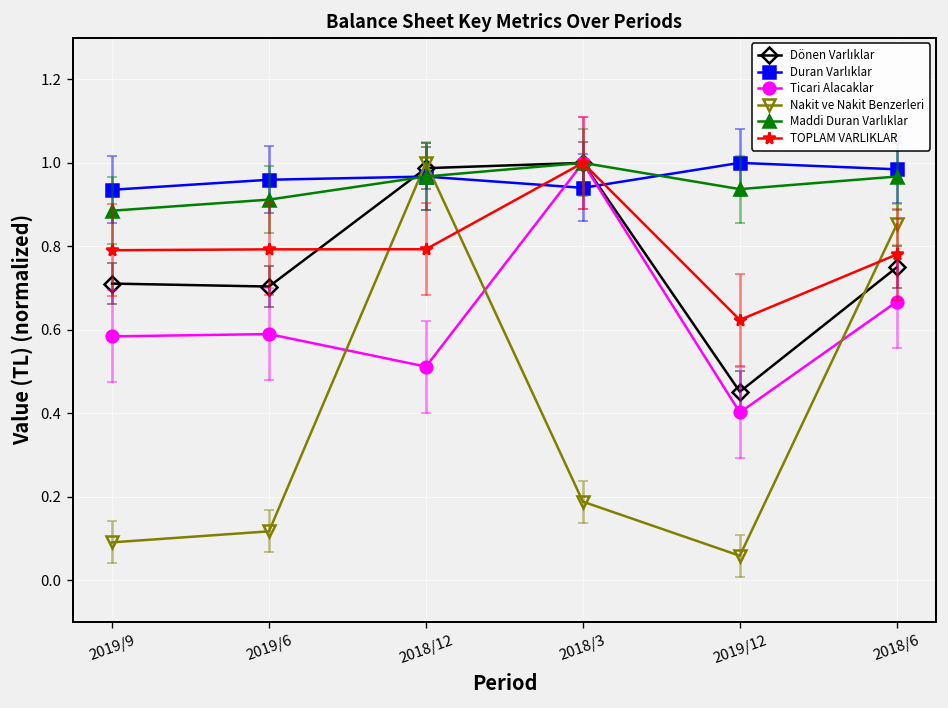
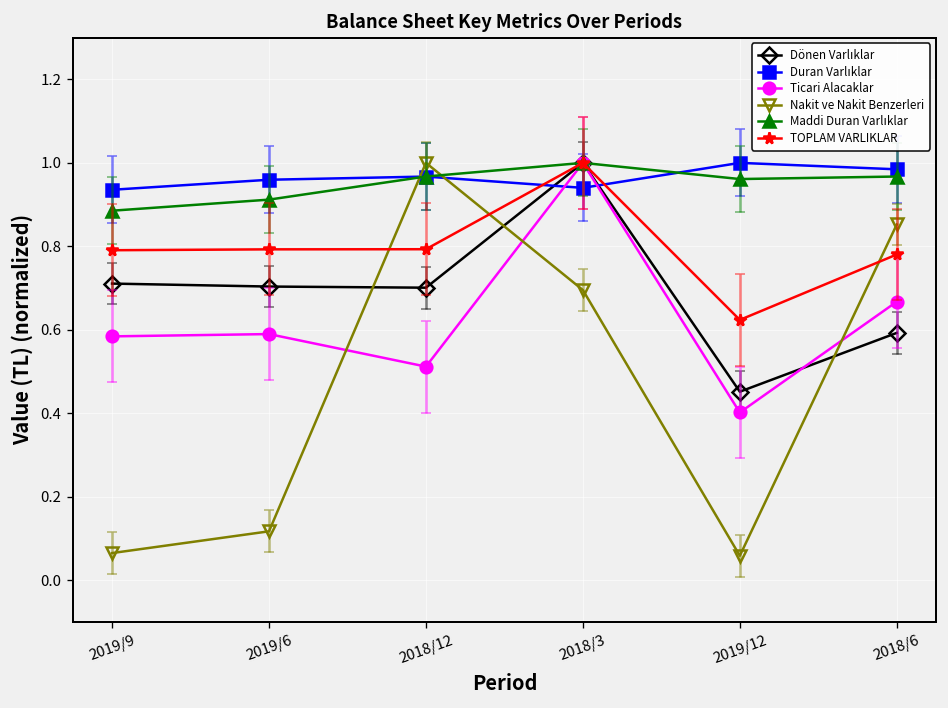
Nakit ve Nakit Benzerleri, 2019/9: 0.09 -> 0.07
Dönen Varlıklar, 2018/12: 0.99 -> 0.70
Nakit ve Nakit Benzerleri, 2018/3: 0.19 -> 0.70
Maddi Duran Varlıklar, 2019/12: 0.94 -> 0.96
Dönen Varlıklar, 2018/6: 0.75 -> 0.59
